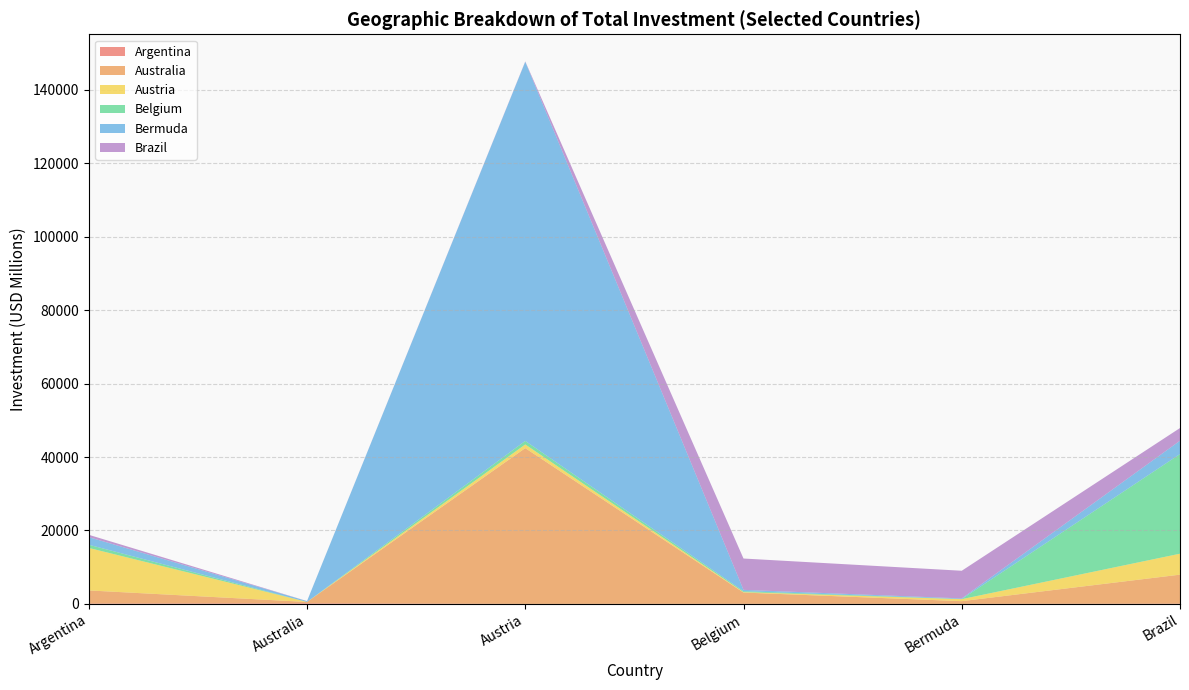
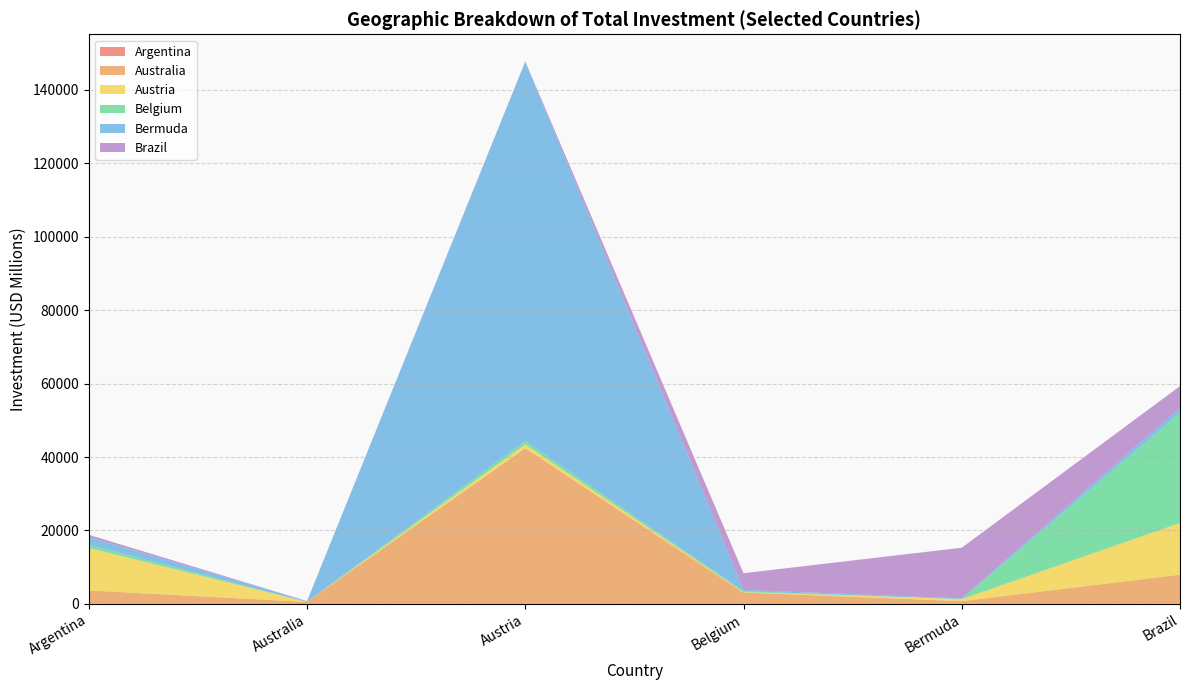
Brazil, Belgium: 9000 -> 5000
Brazil, Bermuda: 8000 -> 14000
Austria, Brazil: 6000 -> 14000
Belgium, Brazil: 27000 -> 30000
Bermuda, Brazil: 4000 -> 1000
Brazil, Brazil: 3000 -> 6000
